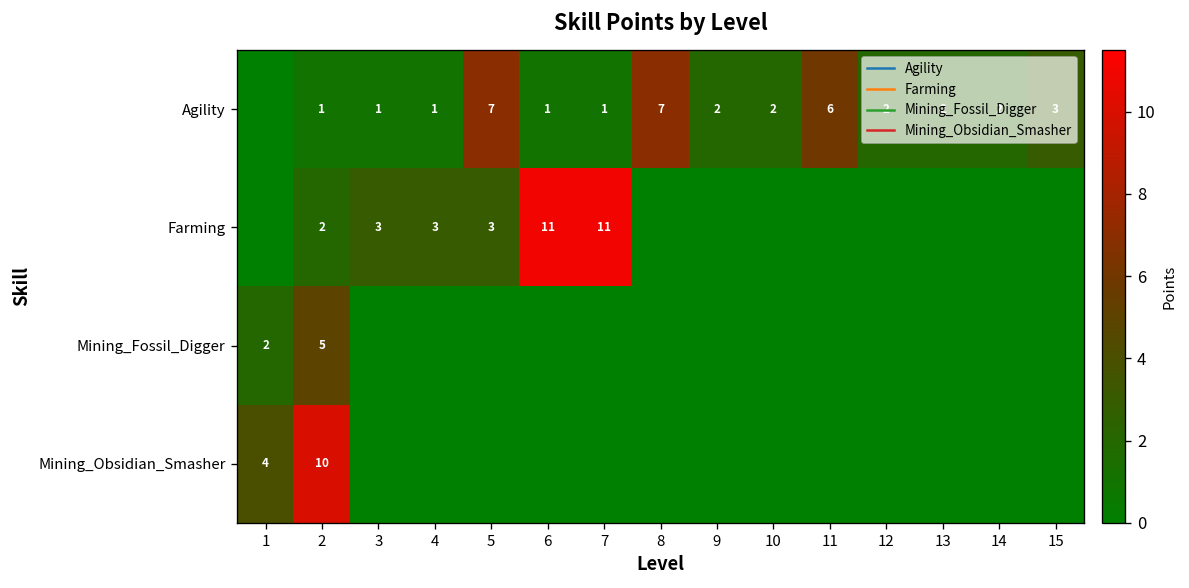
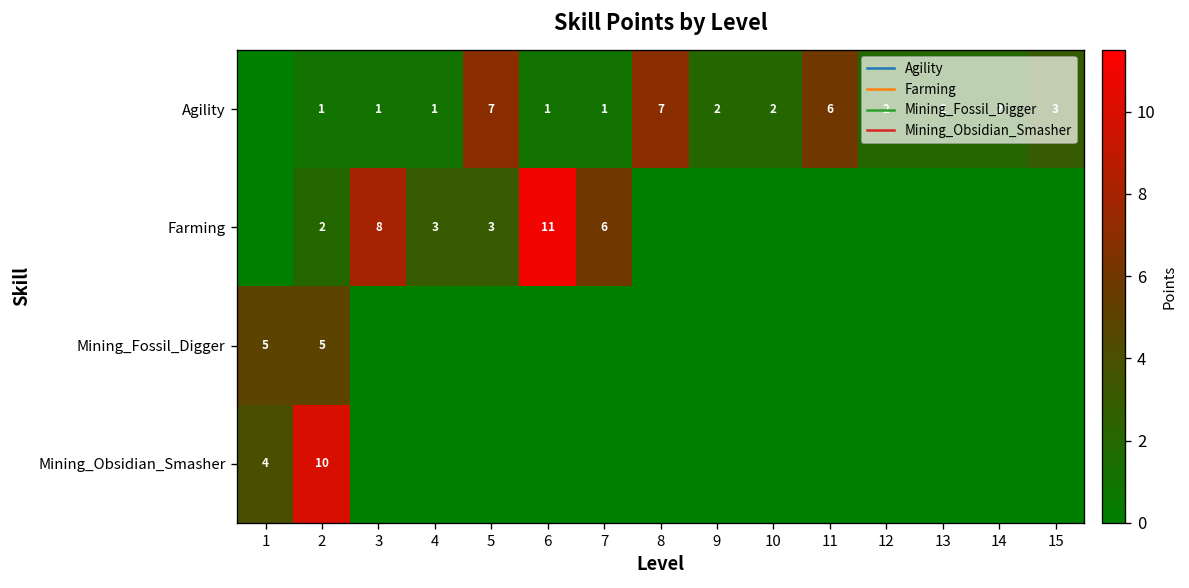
Farming, 3: 3 -> 8
Farming, 7: 11 -> 6
Mining_Fossil_Digger, 1: 2 -> 5
